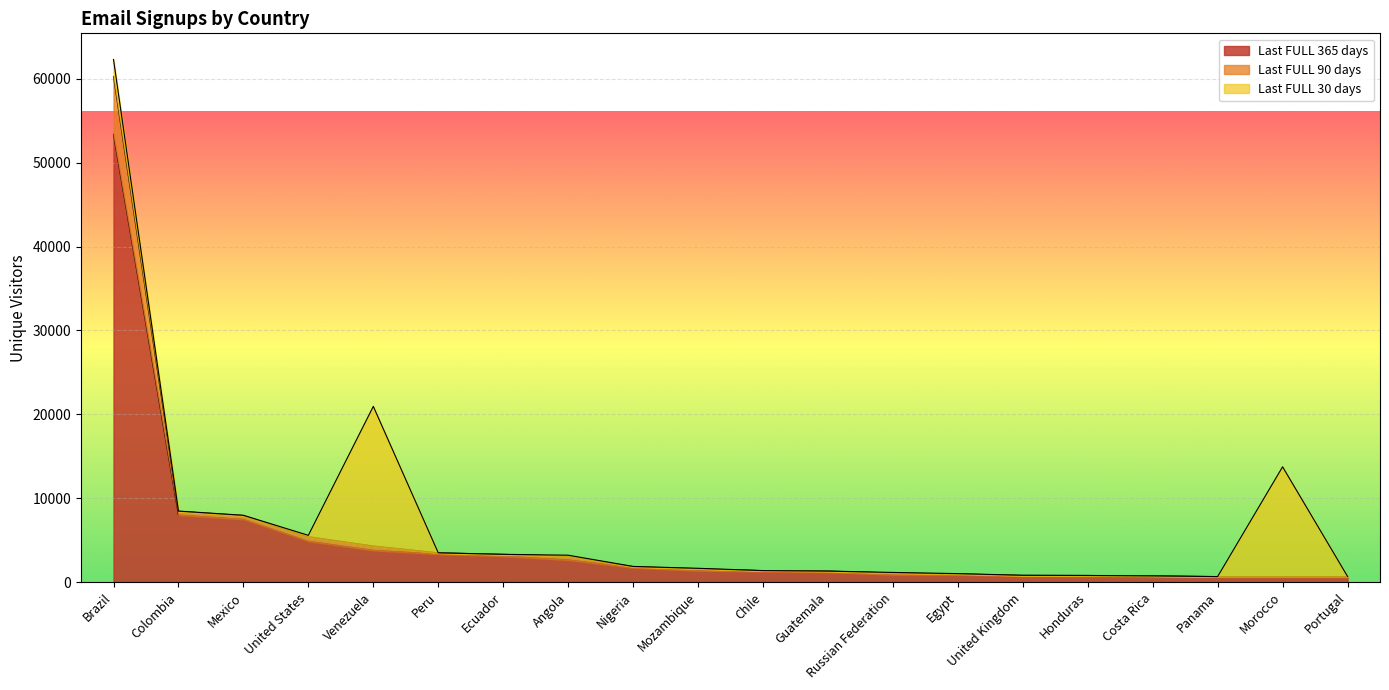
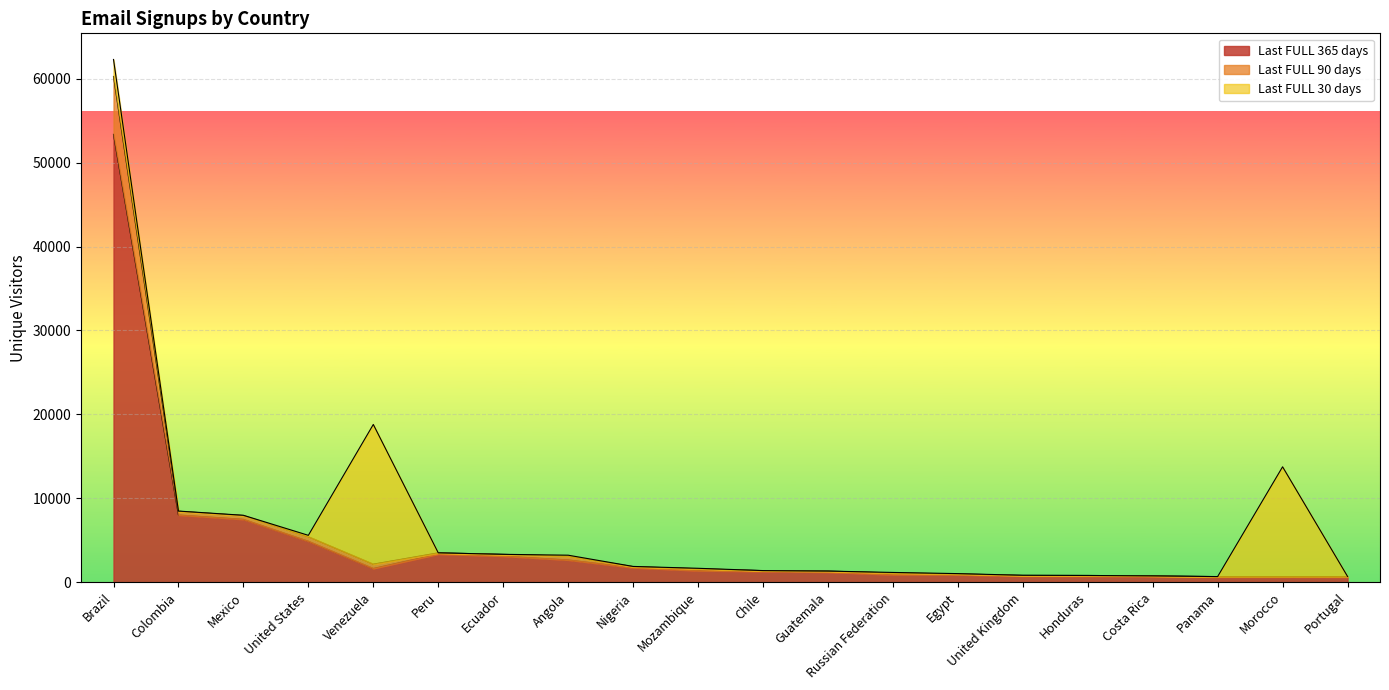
Last FULL 365 days, Venezuela: 4000 -> 2000
